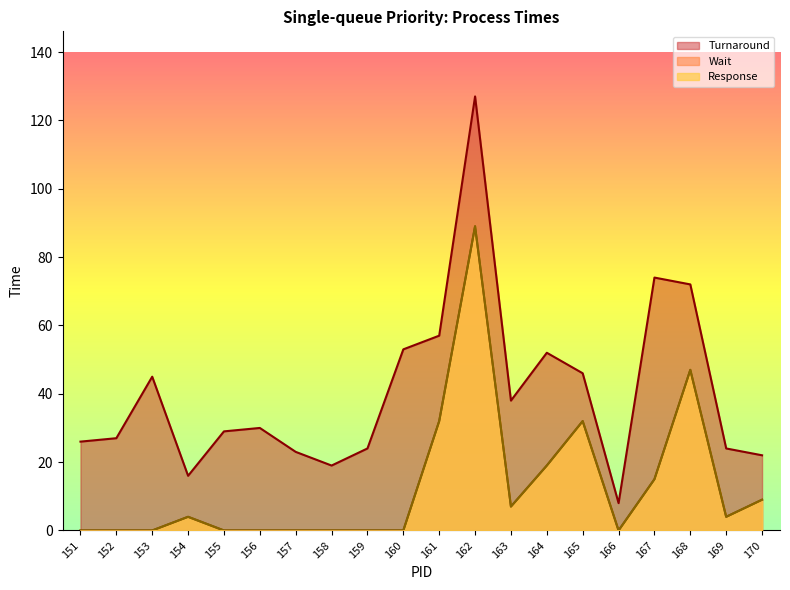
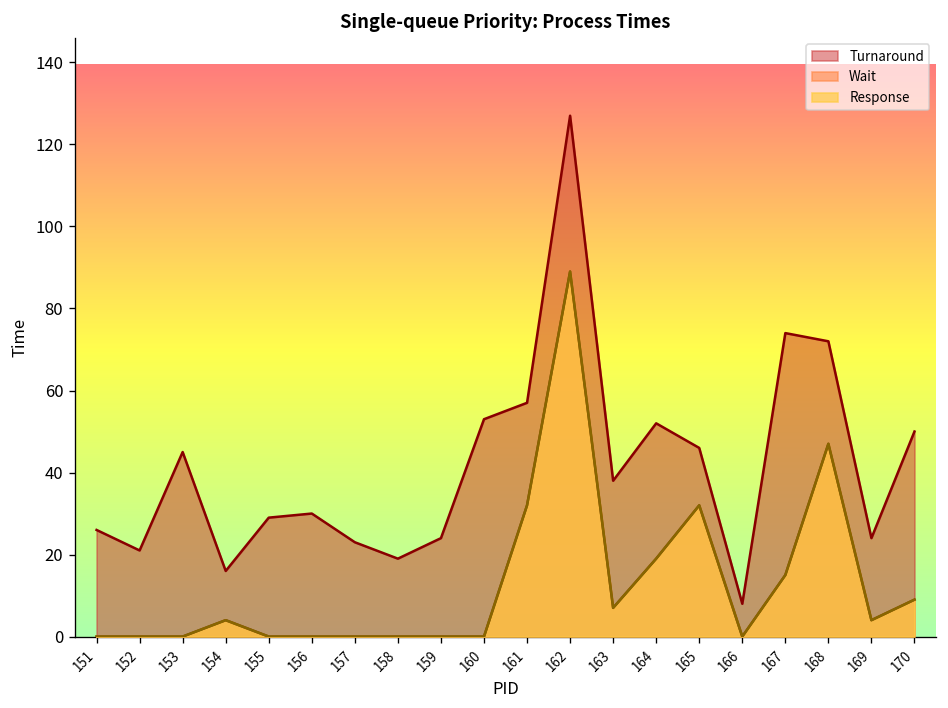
Turnaround, 152: 27 -> 21
Turnaround, 170: 22 -> 50
